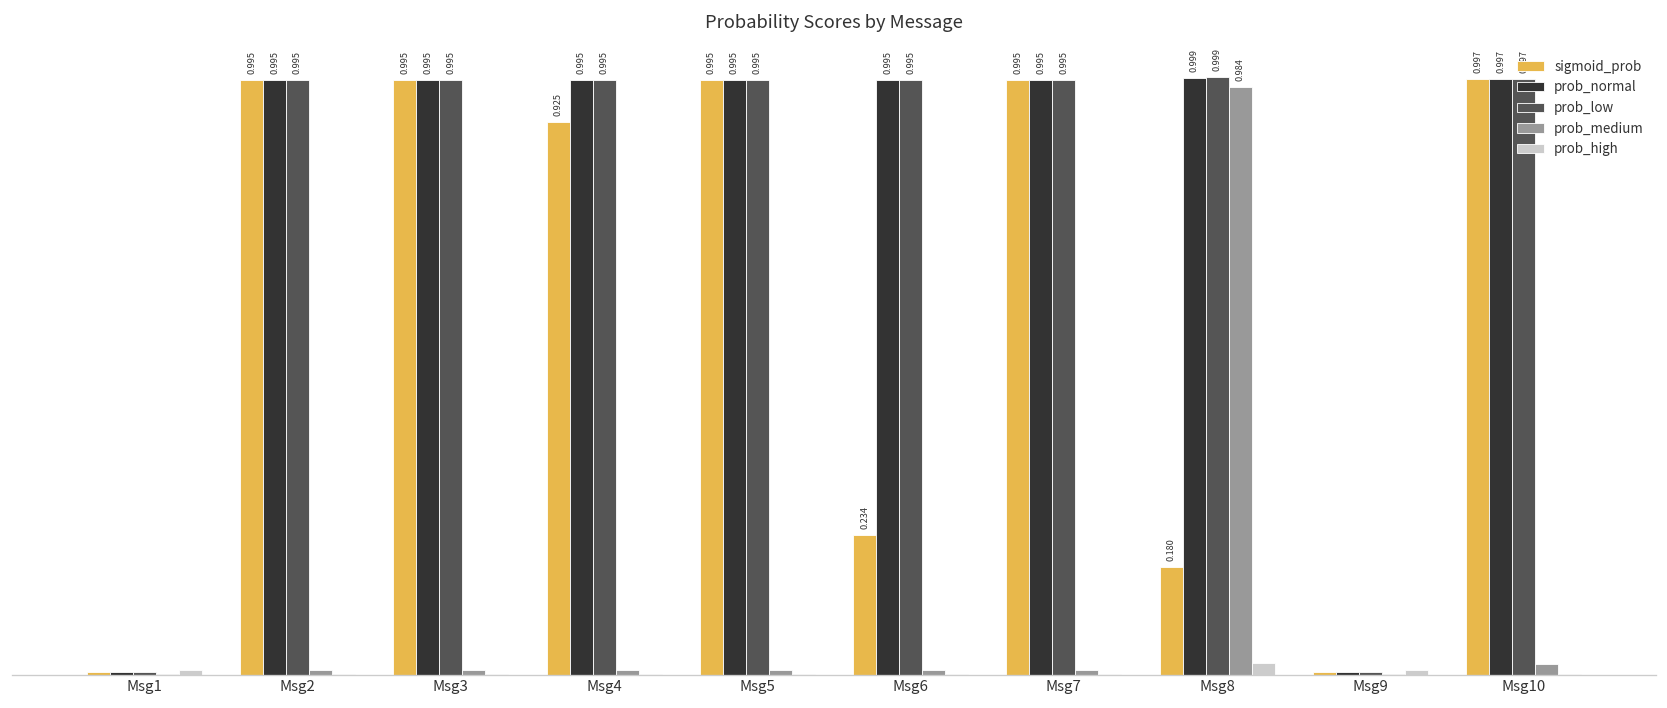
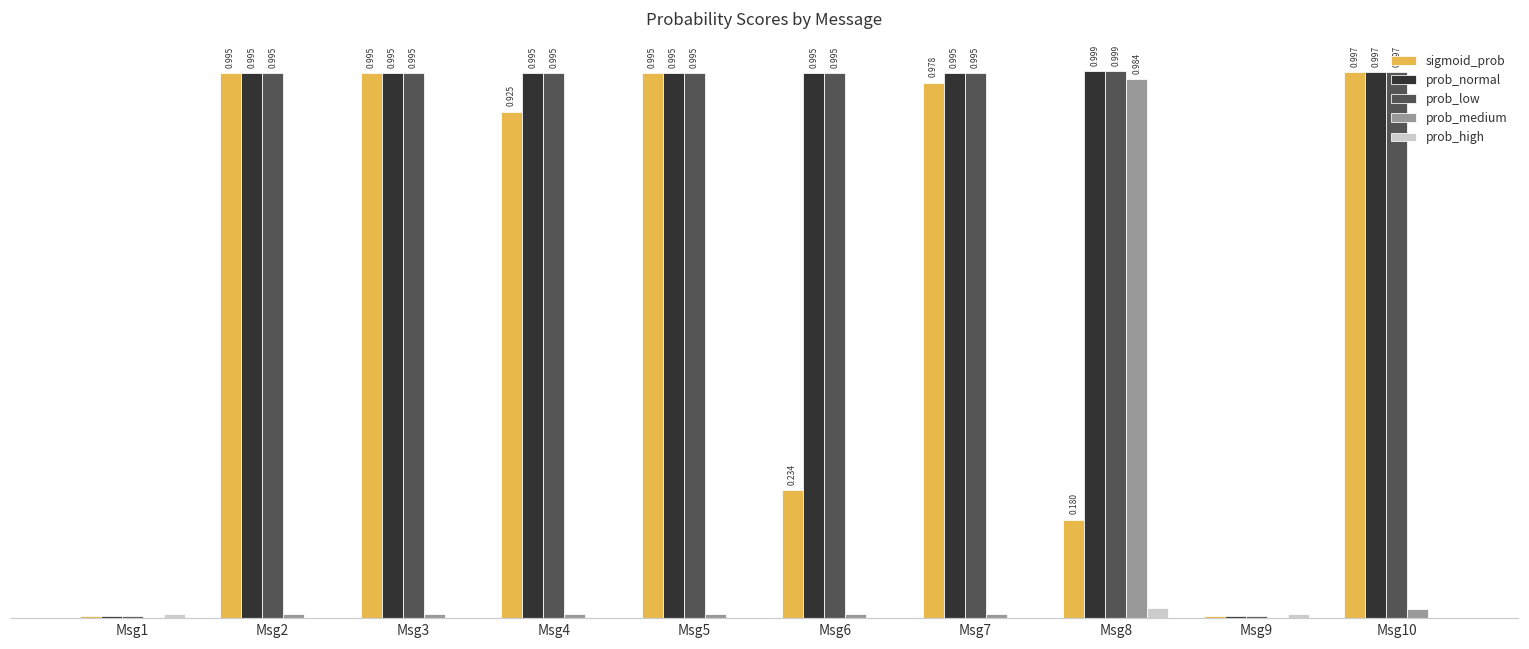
sigmoid_prob, Msg7: 0.995 -> 0.978
